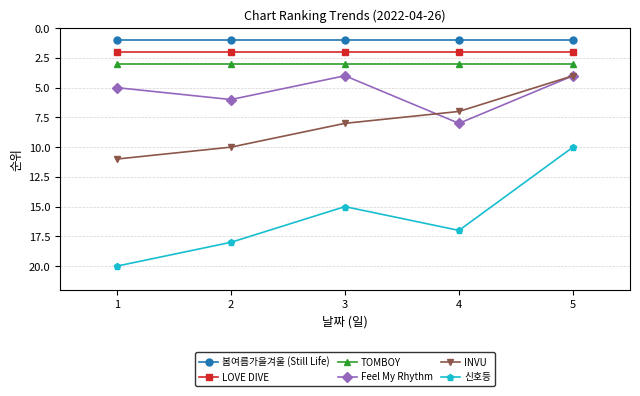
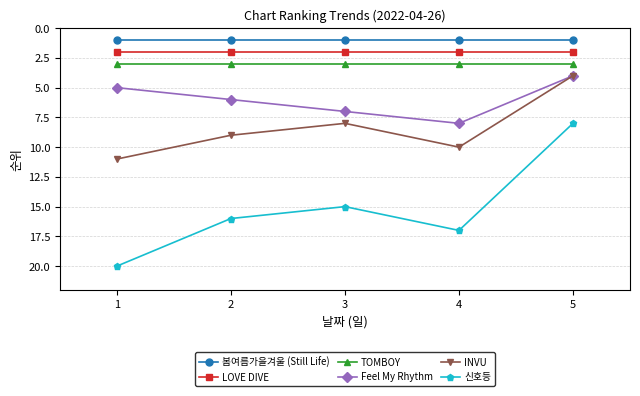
INVU, 2: 10 -> 9
신호등, 2: 18 -> 16
Feel My Rhythm, 3: 4 -> 7
INVU, 4: 7 -> 10
신호등, 5: 10 -> 8
